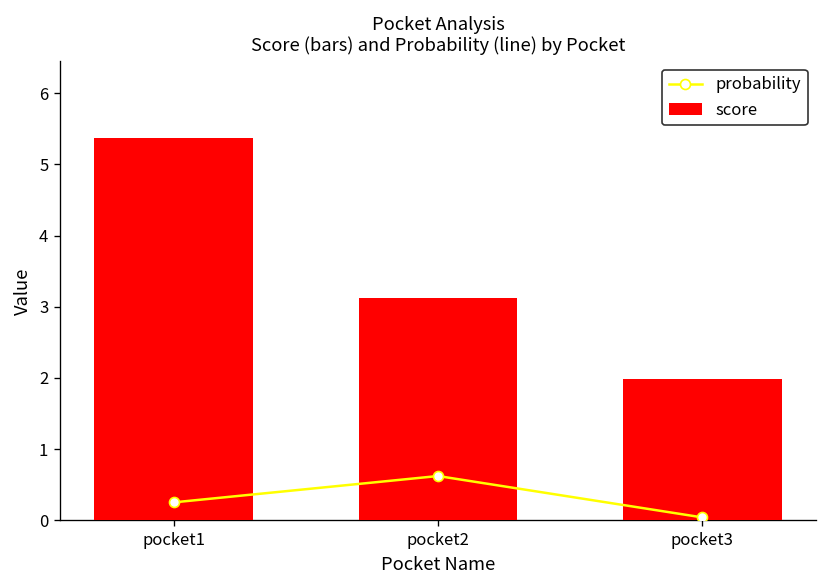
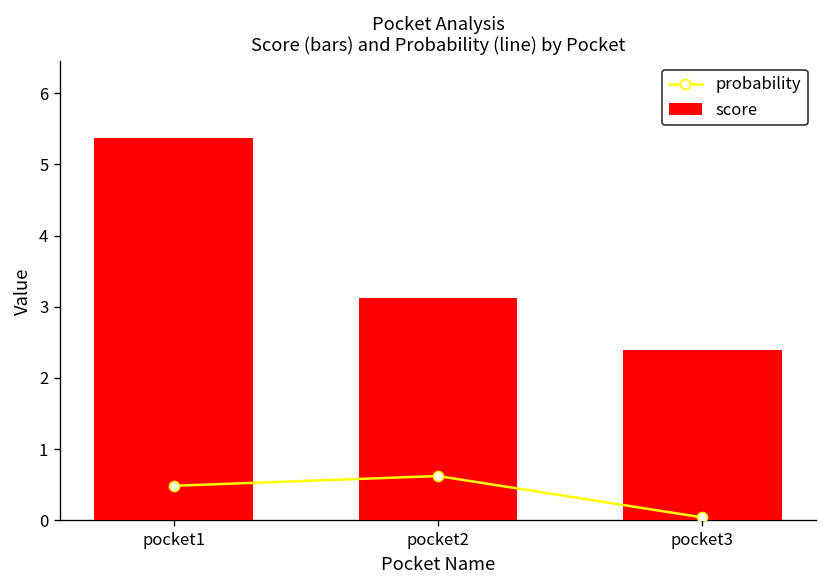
probability, pocket1: 0.3 -> 0.5
score, pocket3: 2.0 -> 2.4
